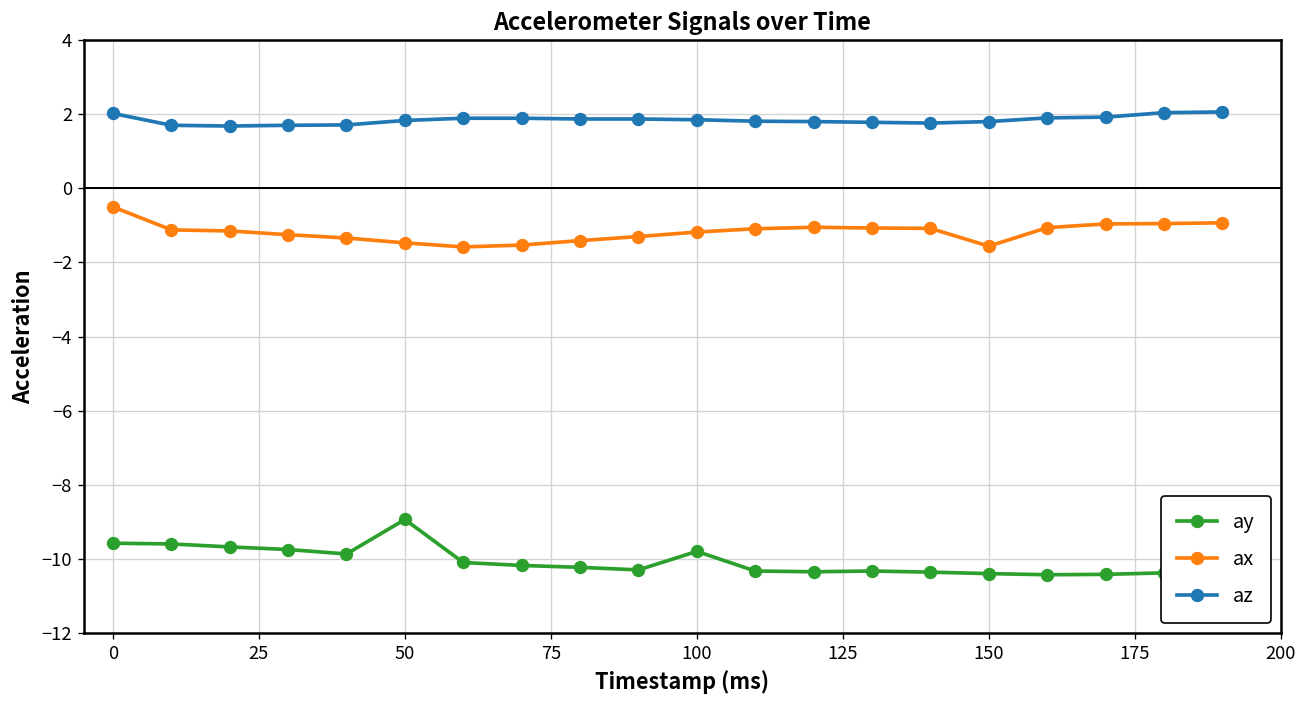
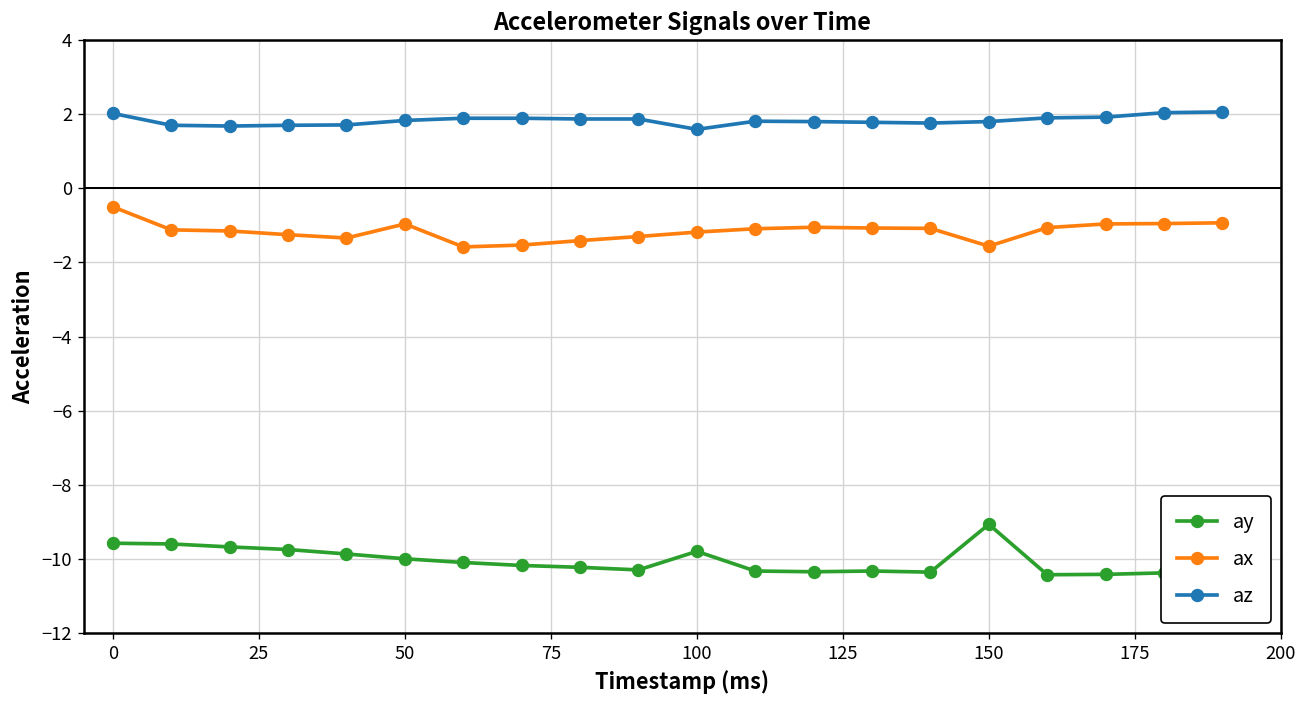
ay, 50: -8.9 -> -10.0
ax, 50: -1.5 -> -1.0
az, 100: 1.9 -> 1.6
ay, 150: -10.4 -> -9.1
